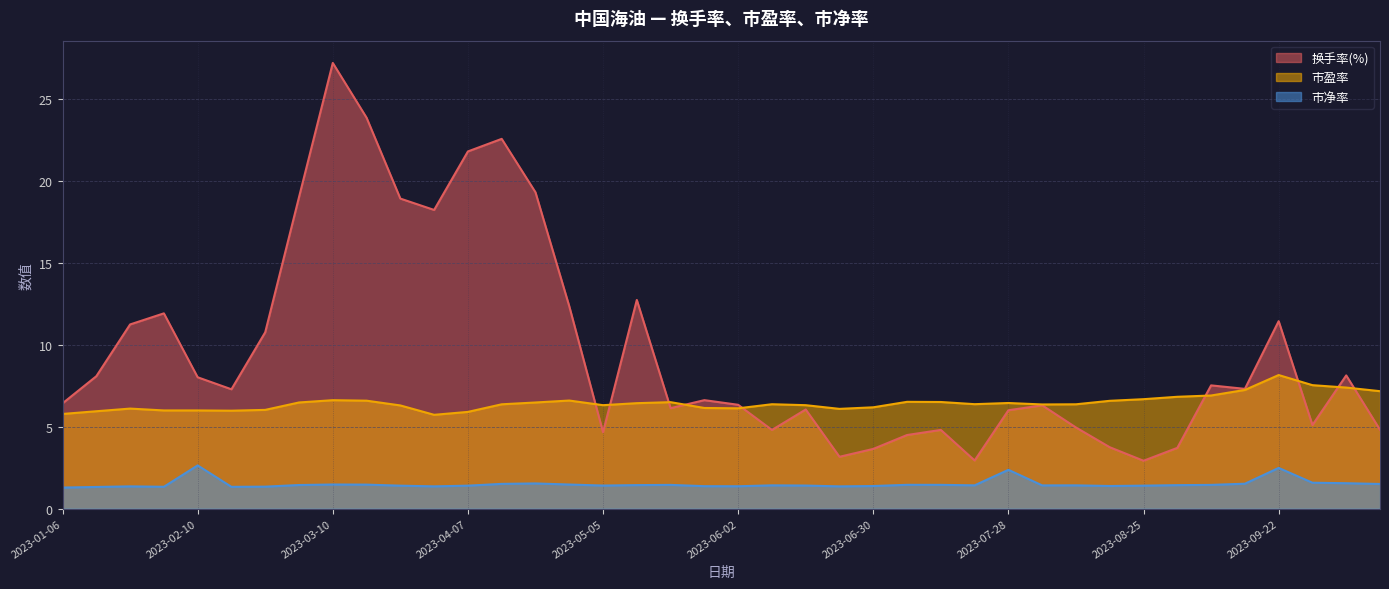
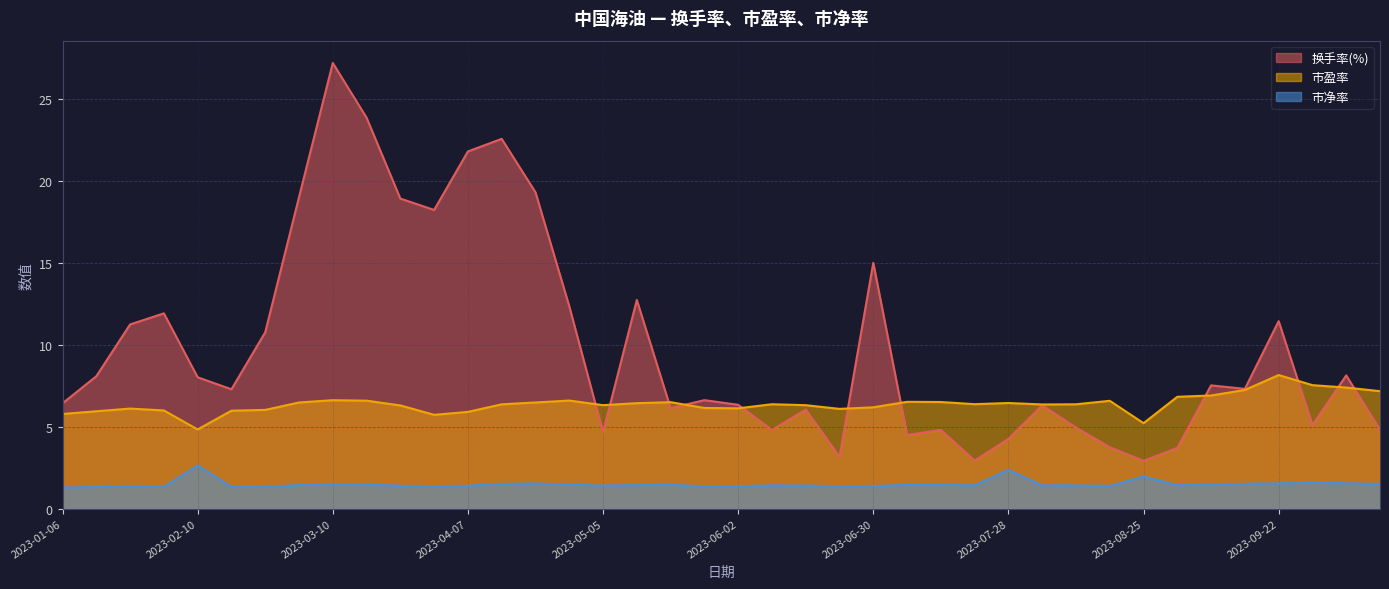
市盈率, 2023-02-10: 6.0 -> 4.8
换手率(%), 2023-06-30: 3.6 -> 15.0
换手率(%), 2023-07-28: 6.0 -> 4.3
市盈率, 2023-08-25: 6.7 -> 5.2
市净率, 2023-08-25: 1.4 -> 2.0
市净率, 2023-09-22: 2.5 -> 1.5
